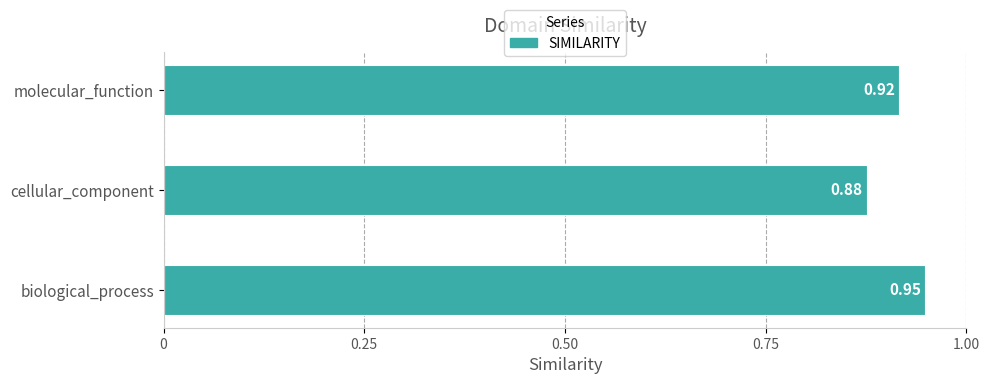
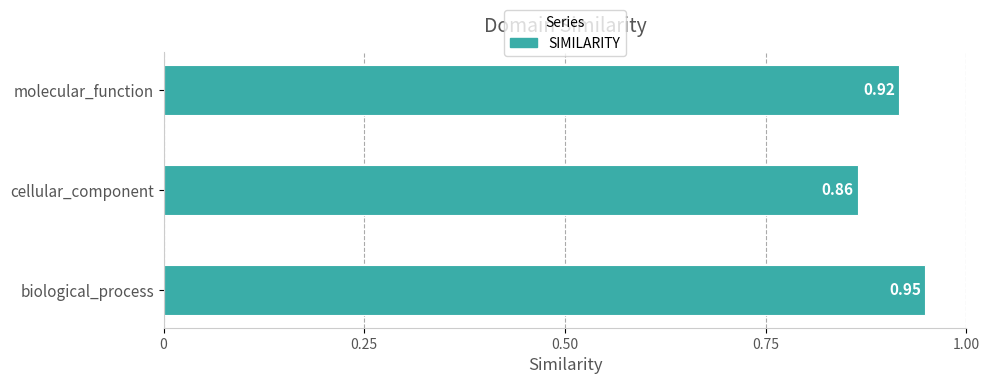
cellular_component: 0.88 -> 0.86
